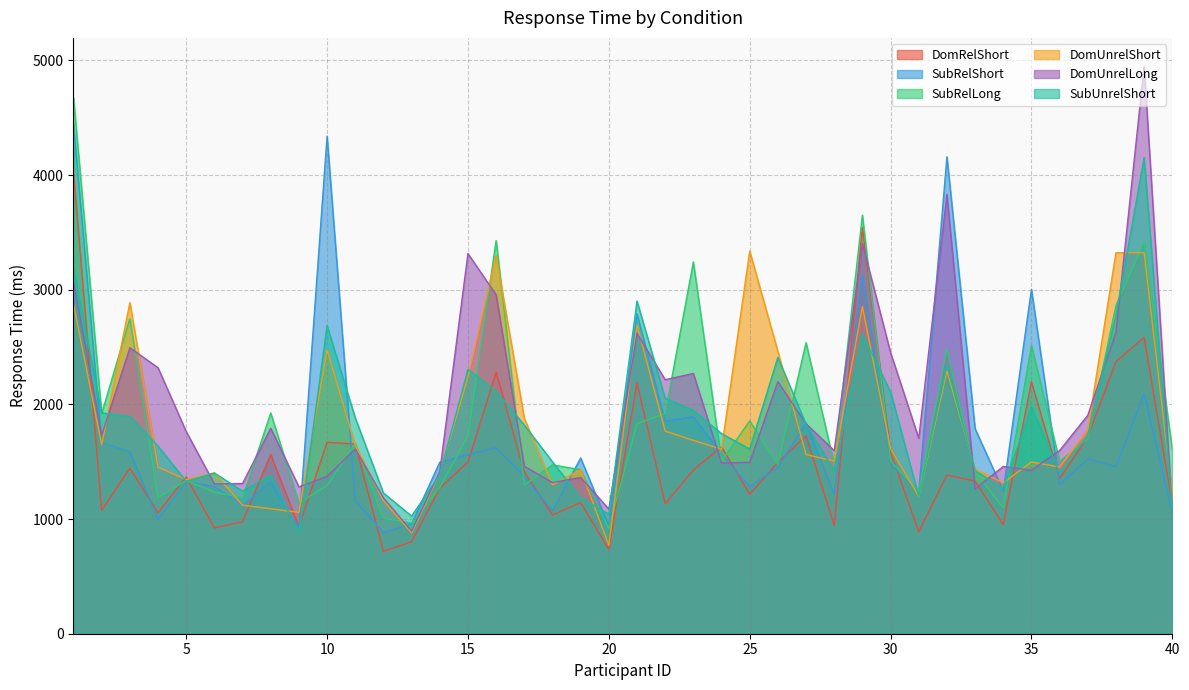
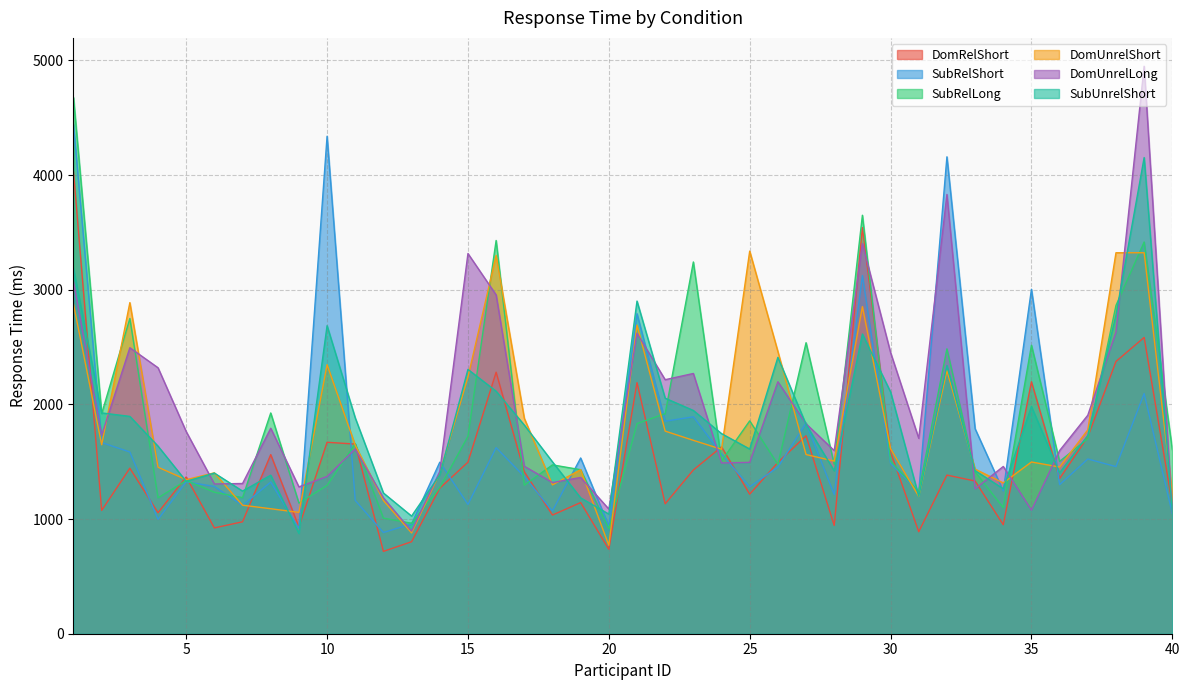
DomUnrelShort, 10: 2480 -> 2350
SubRelShort, 15: 1560 -> 1130
DomUnrelLong, 35: 1430 -> 1080
